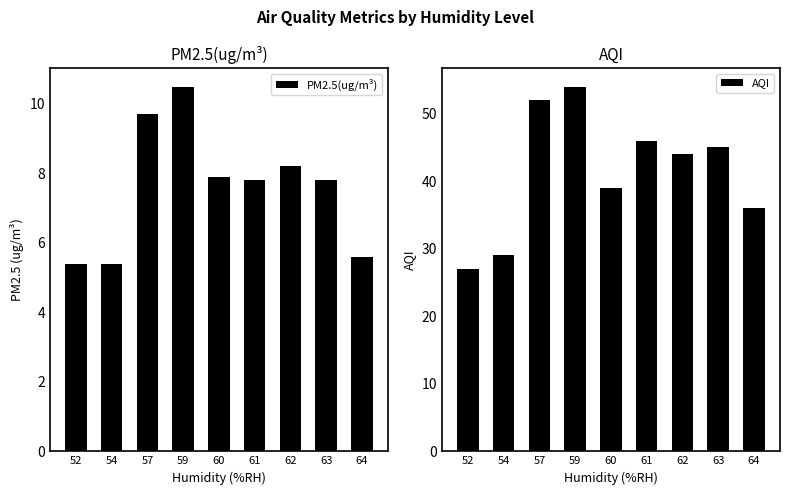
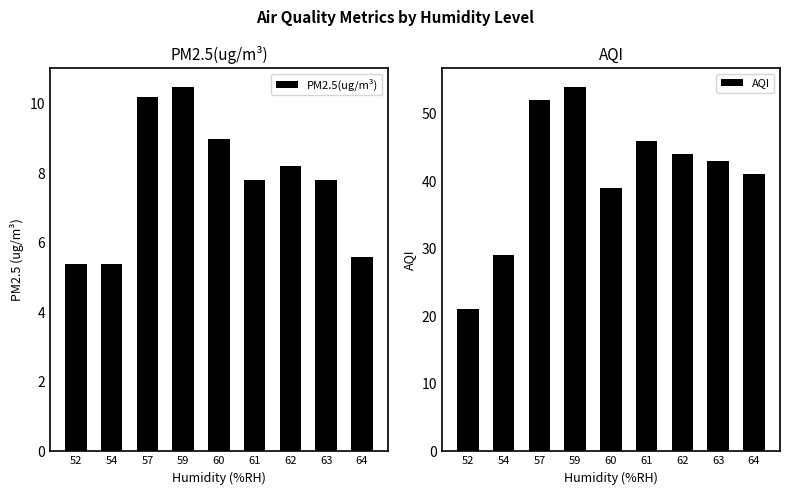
PM2.5(ug/m³), 57: 9.7 -> 10.2
PM2.5(ug/m³), 60: 7.9 -> 9.0
AQI, 52: 27 -> 21
AQI, 63: 45 -> 43
AQI, 64: 36 -> 41
